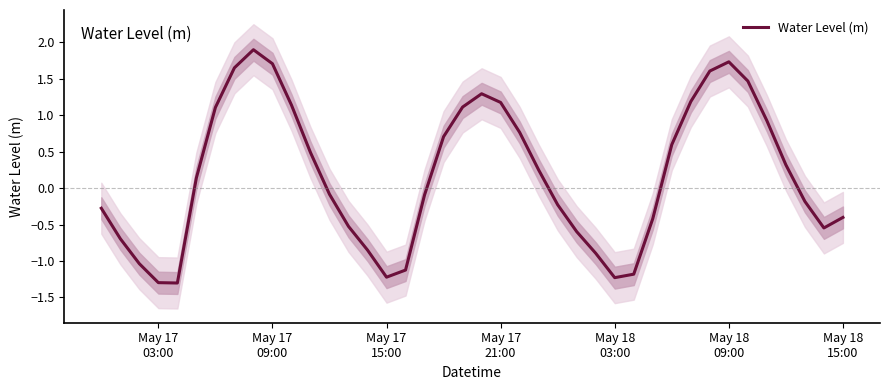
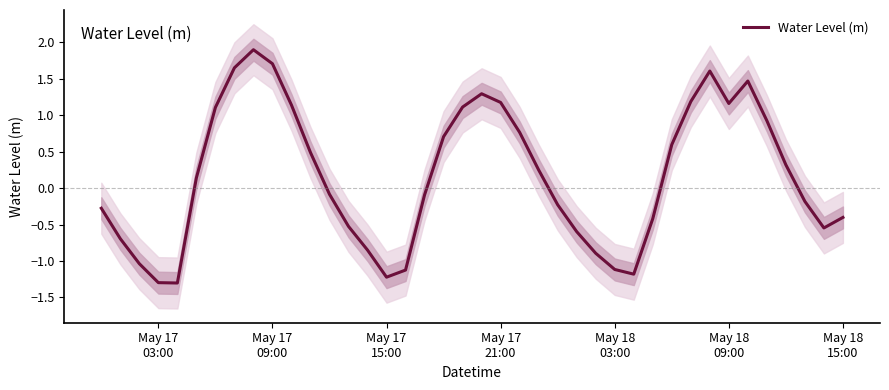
Water Level (m), May 18 03:00: -1.2 -> -1.1
Water Level (m), May 18 09:00: 1.7 -> 1.2
